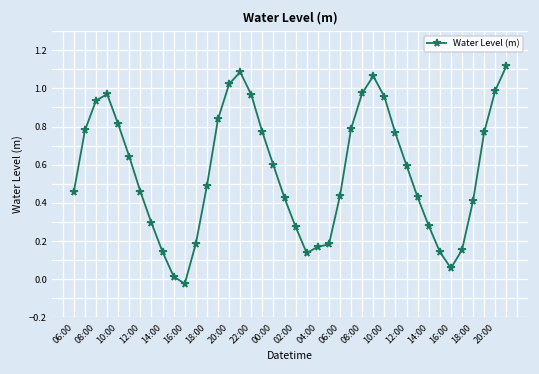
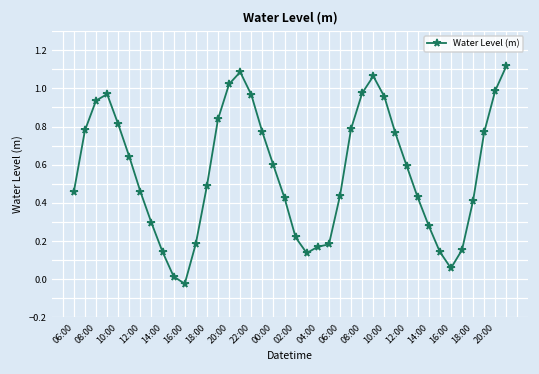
02:00: 0.27 -> 0.22
